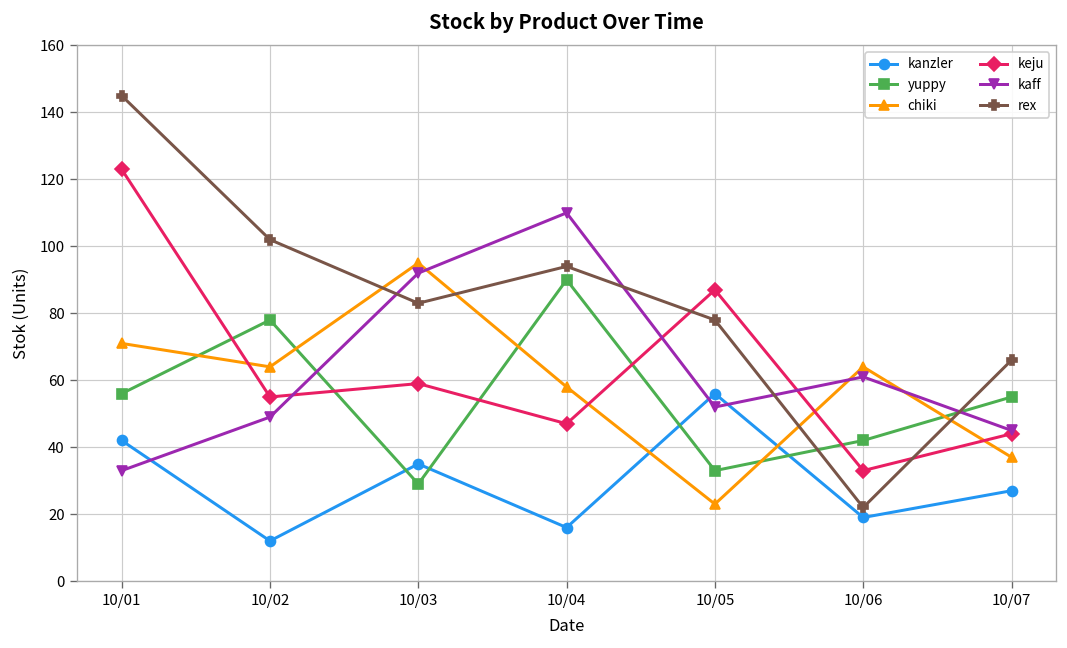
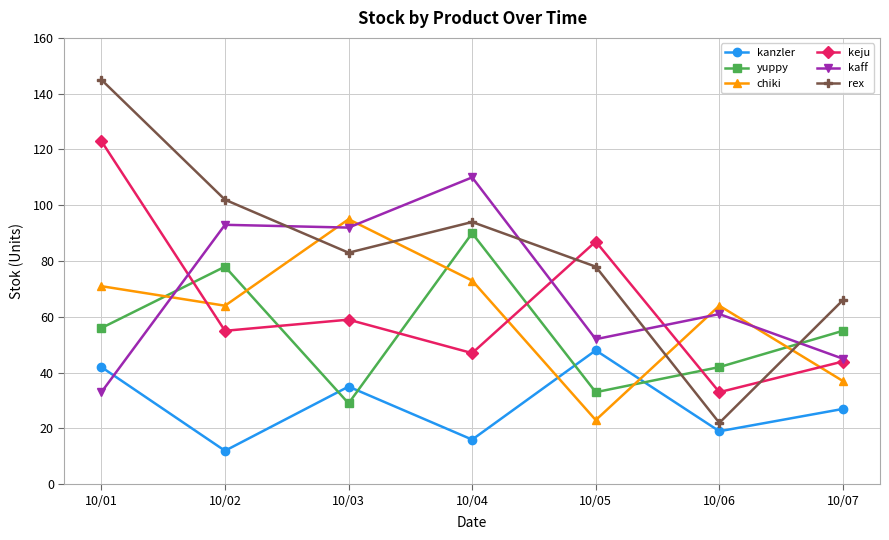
kaff, 10/02: 49 -> 93
chiki, 10/04: 58 -> 73
kanzler, 10/05: 56 -> 48
